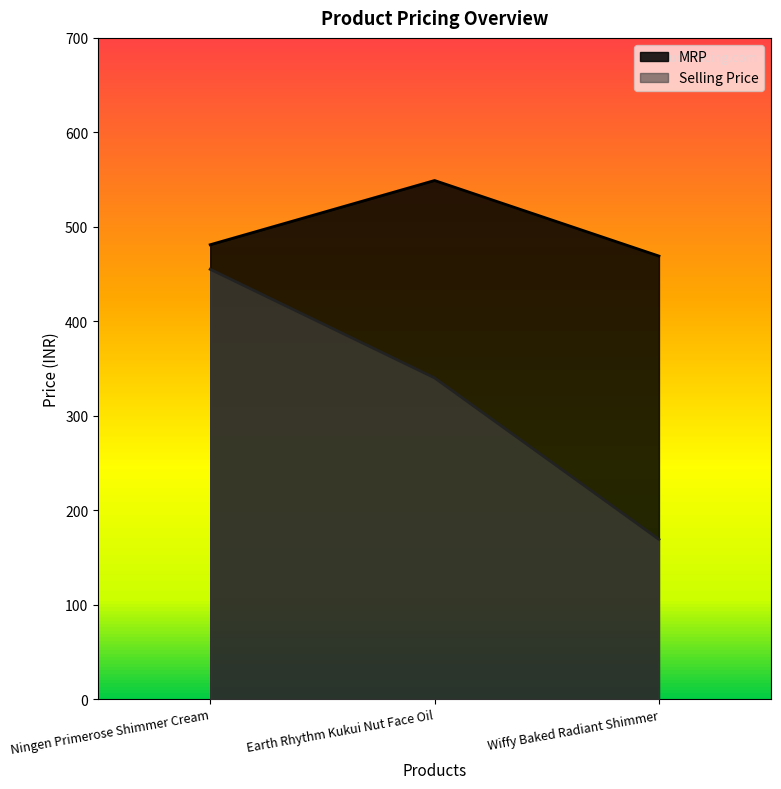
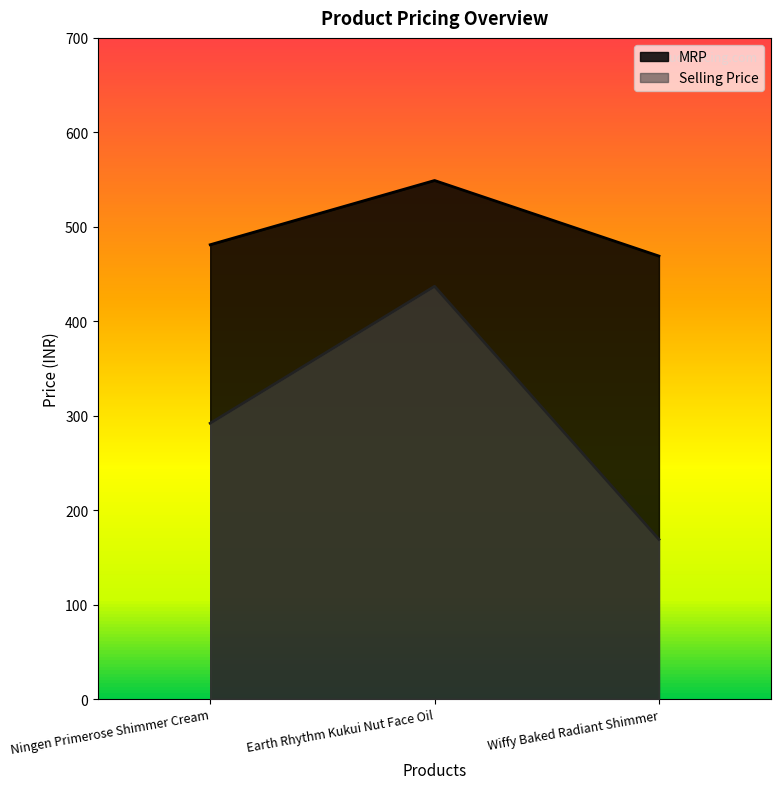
Selling Price, Ningen Primerose Shimmer Cream: 460 -> 290
Selling Price, Earth Rhythm Kukui Nut Face Oil: 340 -> 440
